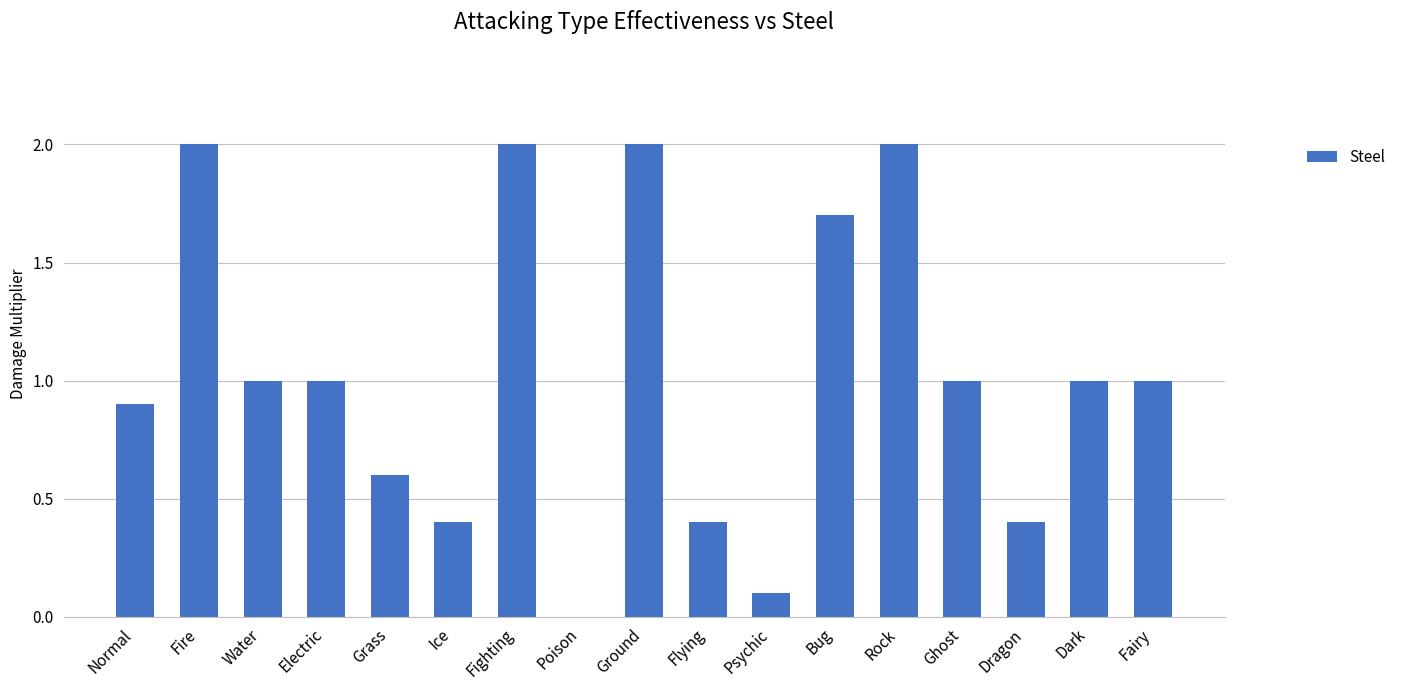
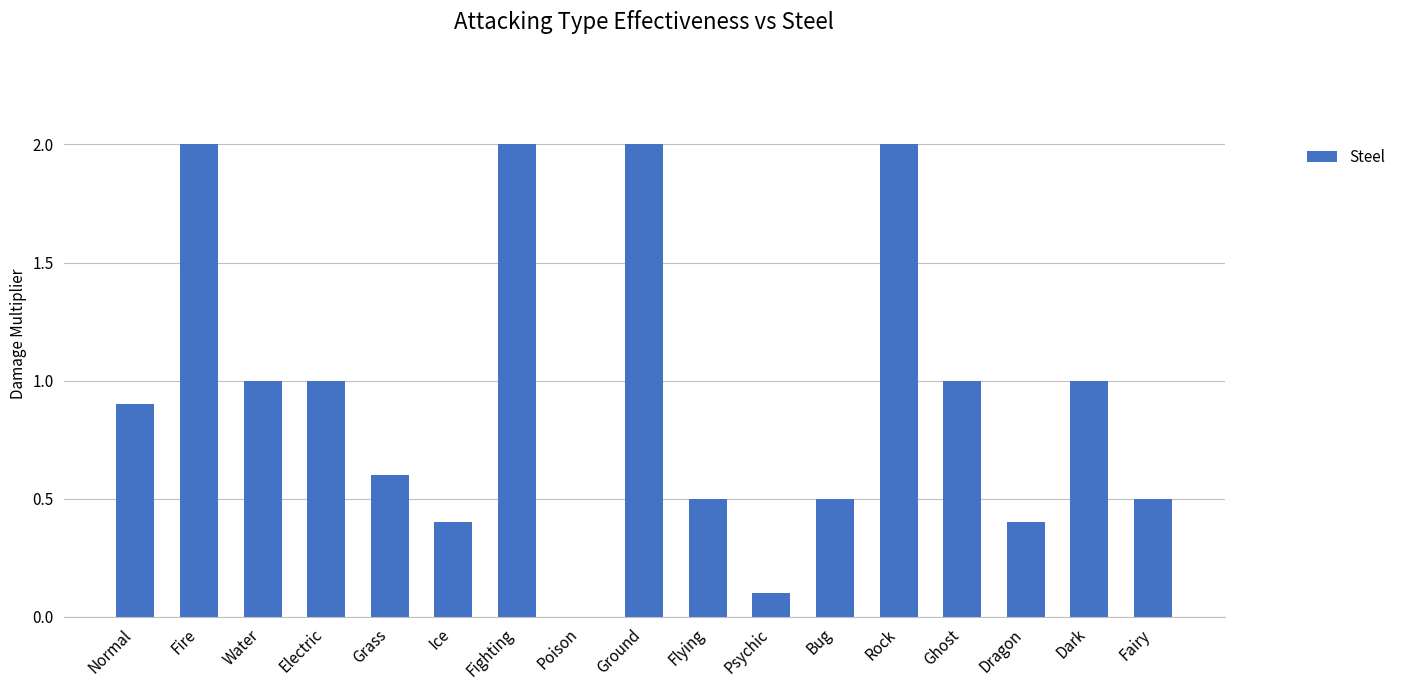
Flying: 0.4 -> 0.5
Bug: 1.7 -> 0.5
Fairy: 1.0 -> 0.5
